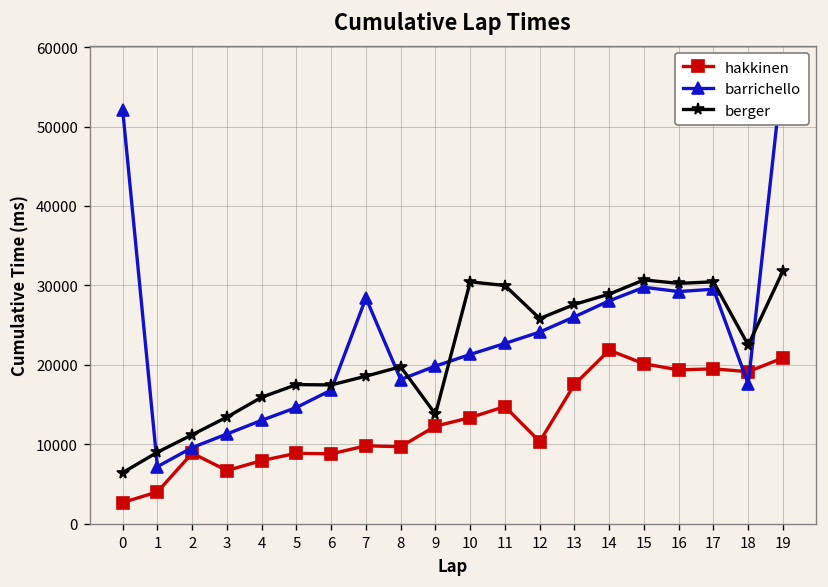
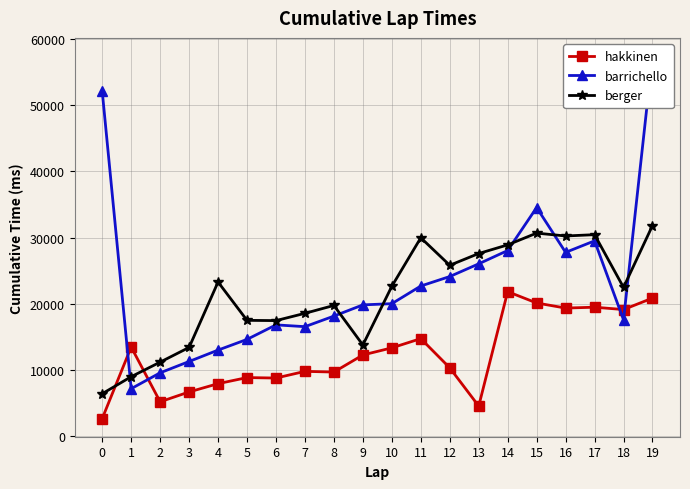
hakkinen, 1: 4000 -> 13000
hakkinen, 2: 9000 -> 5000
berger, 4: 16000 -> 23000
barrichello, 7: 28000 -> 17000
barrichello, 10: 21000 -> 20000
berger, 10: 30000 -> 23000
hakkinen, 13: 18000 -> 5000
barrichello, 15: 30000 -> 35000
barrichello, 16: 29000 -> 28000
